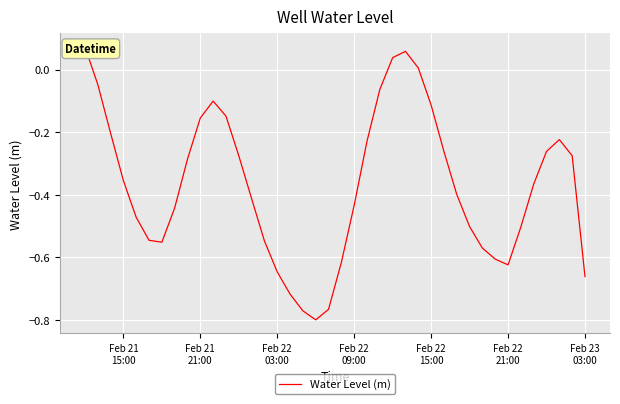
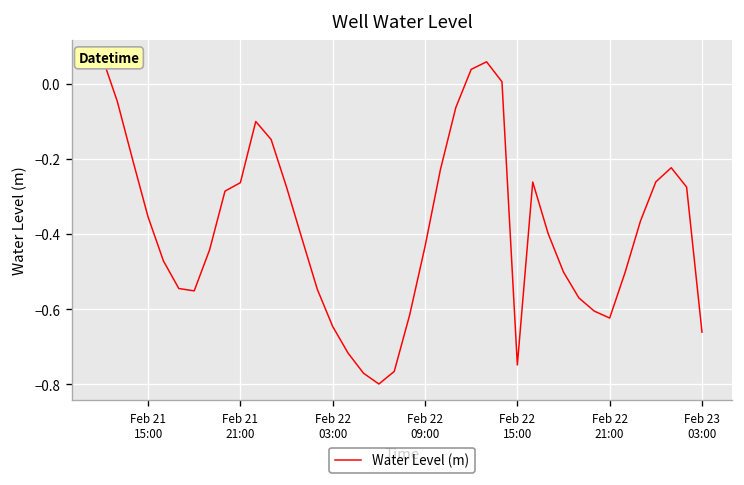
Feb 21 21:00: -0.15 -> -0.26
Feb 22 15:00: -0.11 -> -0.75
